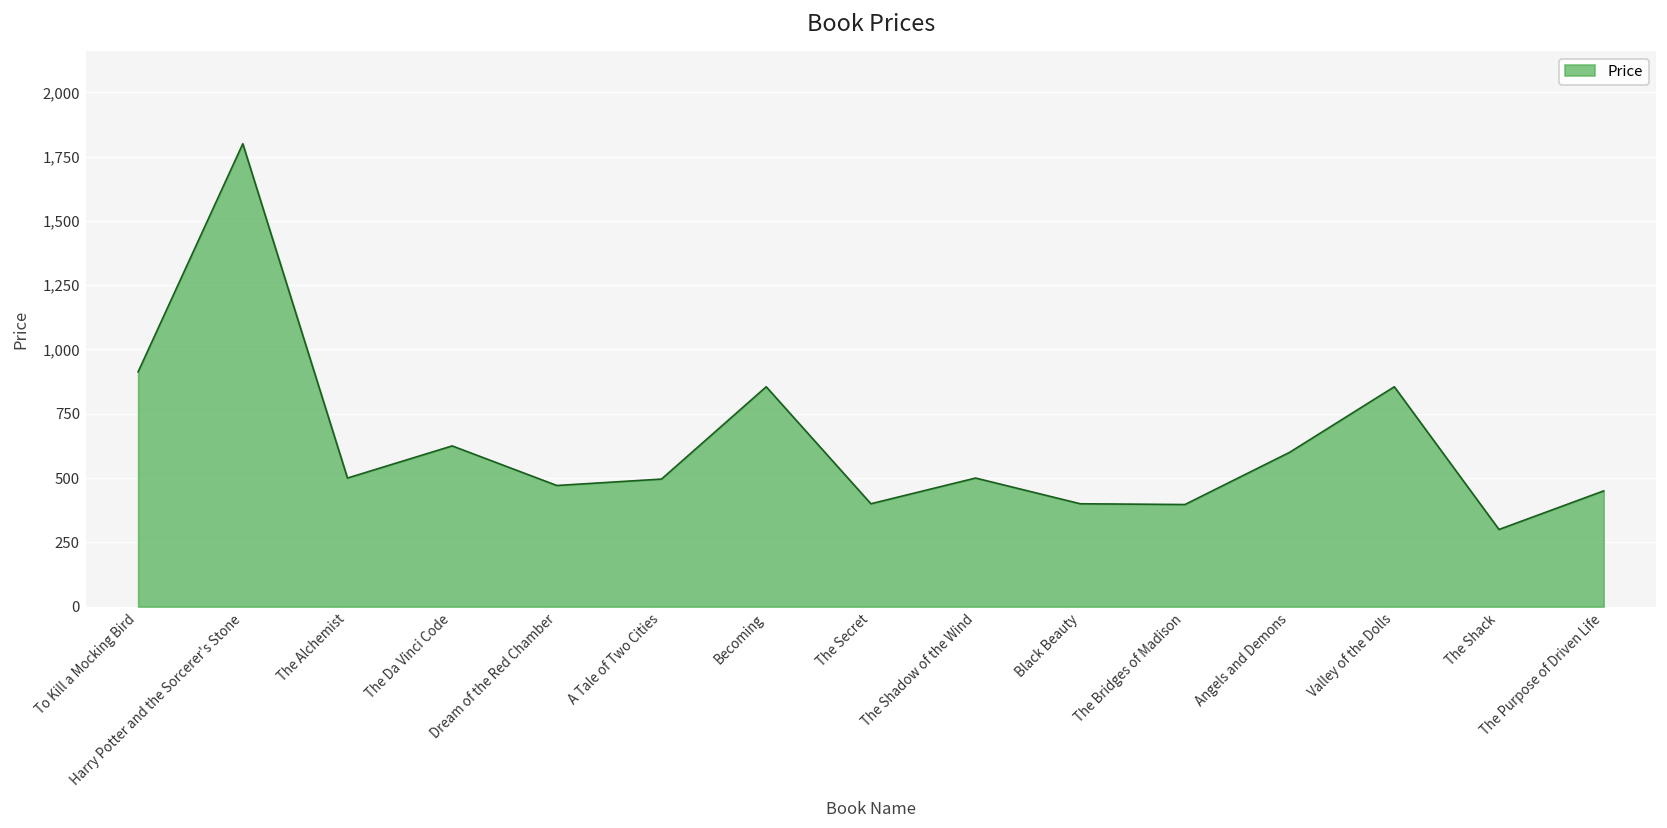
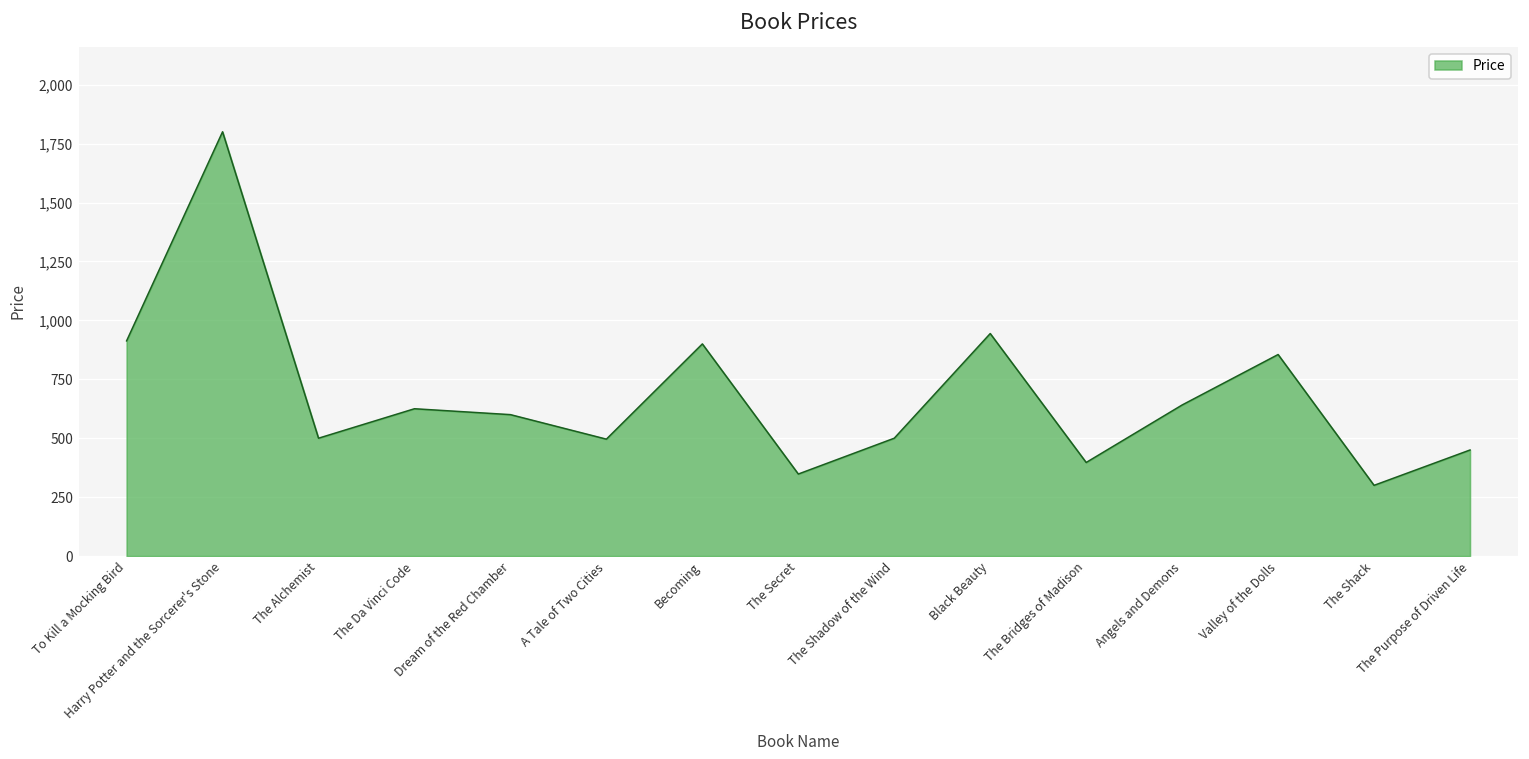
Dream of the Red Chamber: 470 -> 600
Becoming: 860 -> 900
The Secret: 400 -> 350
Black Beauty: 400 -> 940
Angels and Demons: 600 -> 640
